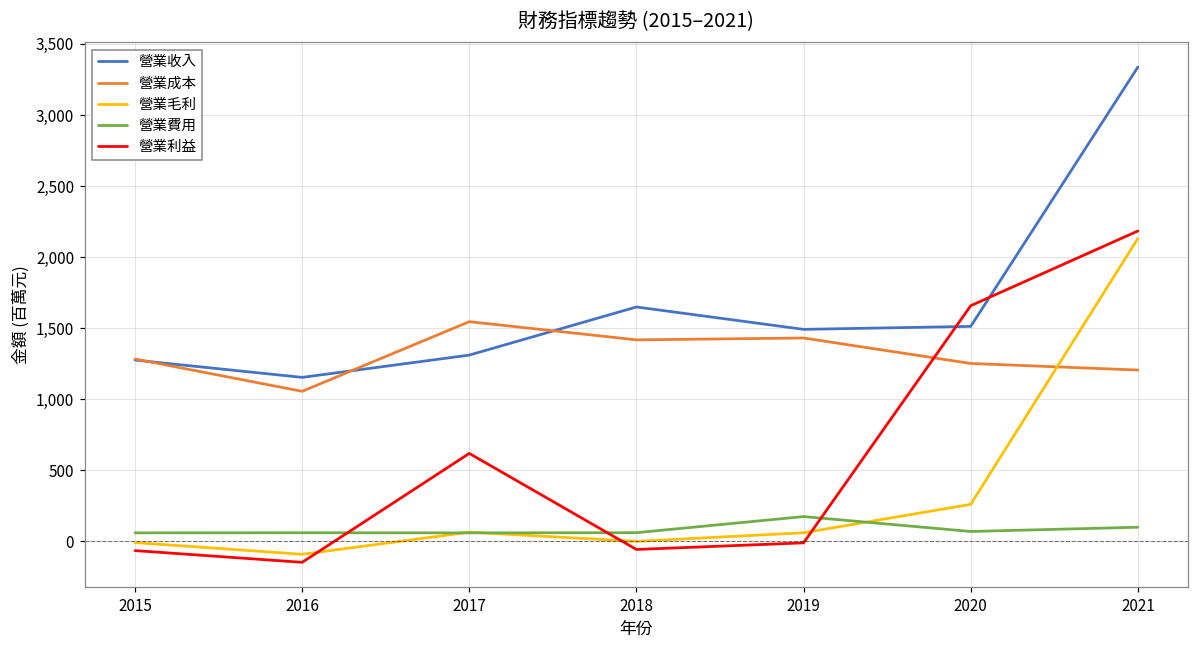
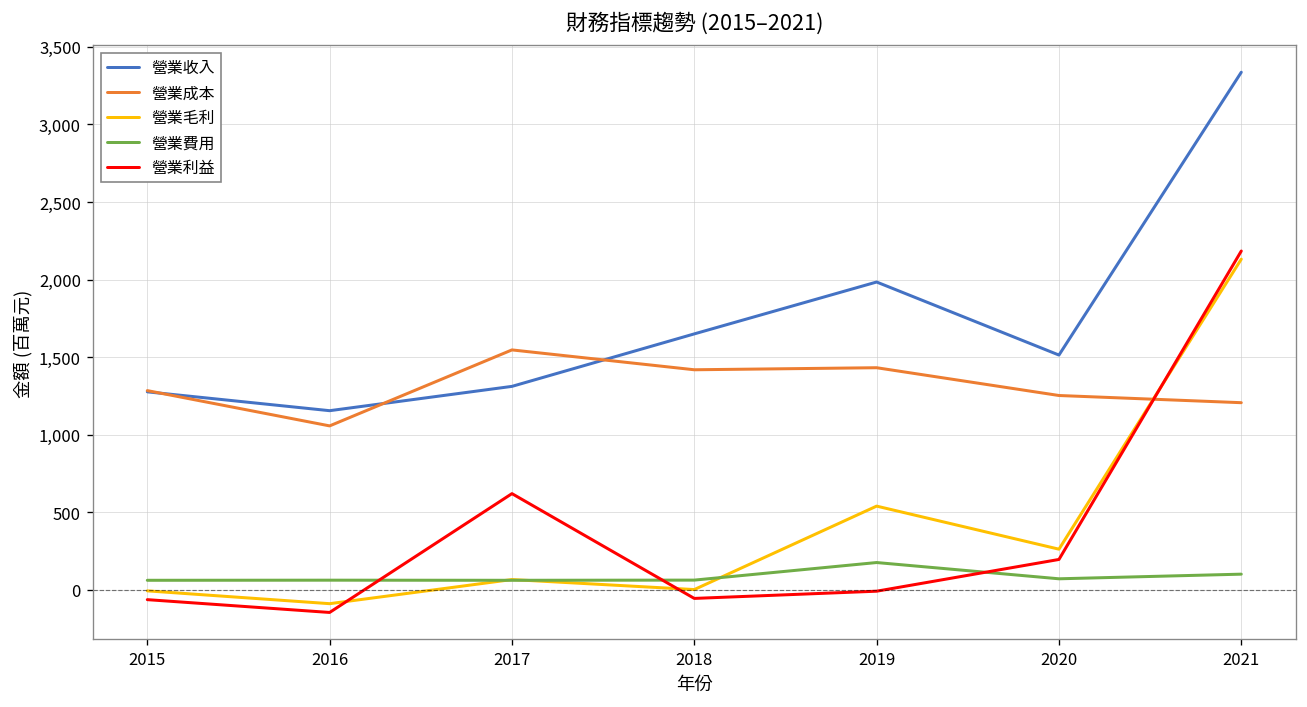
營業收入, 2019: 1,490 -> 1,980
營業毛利, 2019: 60 -> 540
營業利益, 2020: 1,660 -> 190
